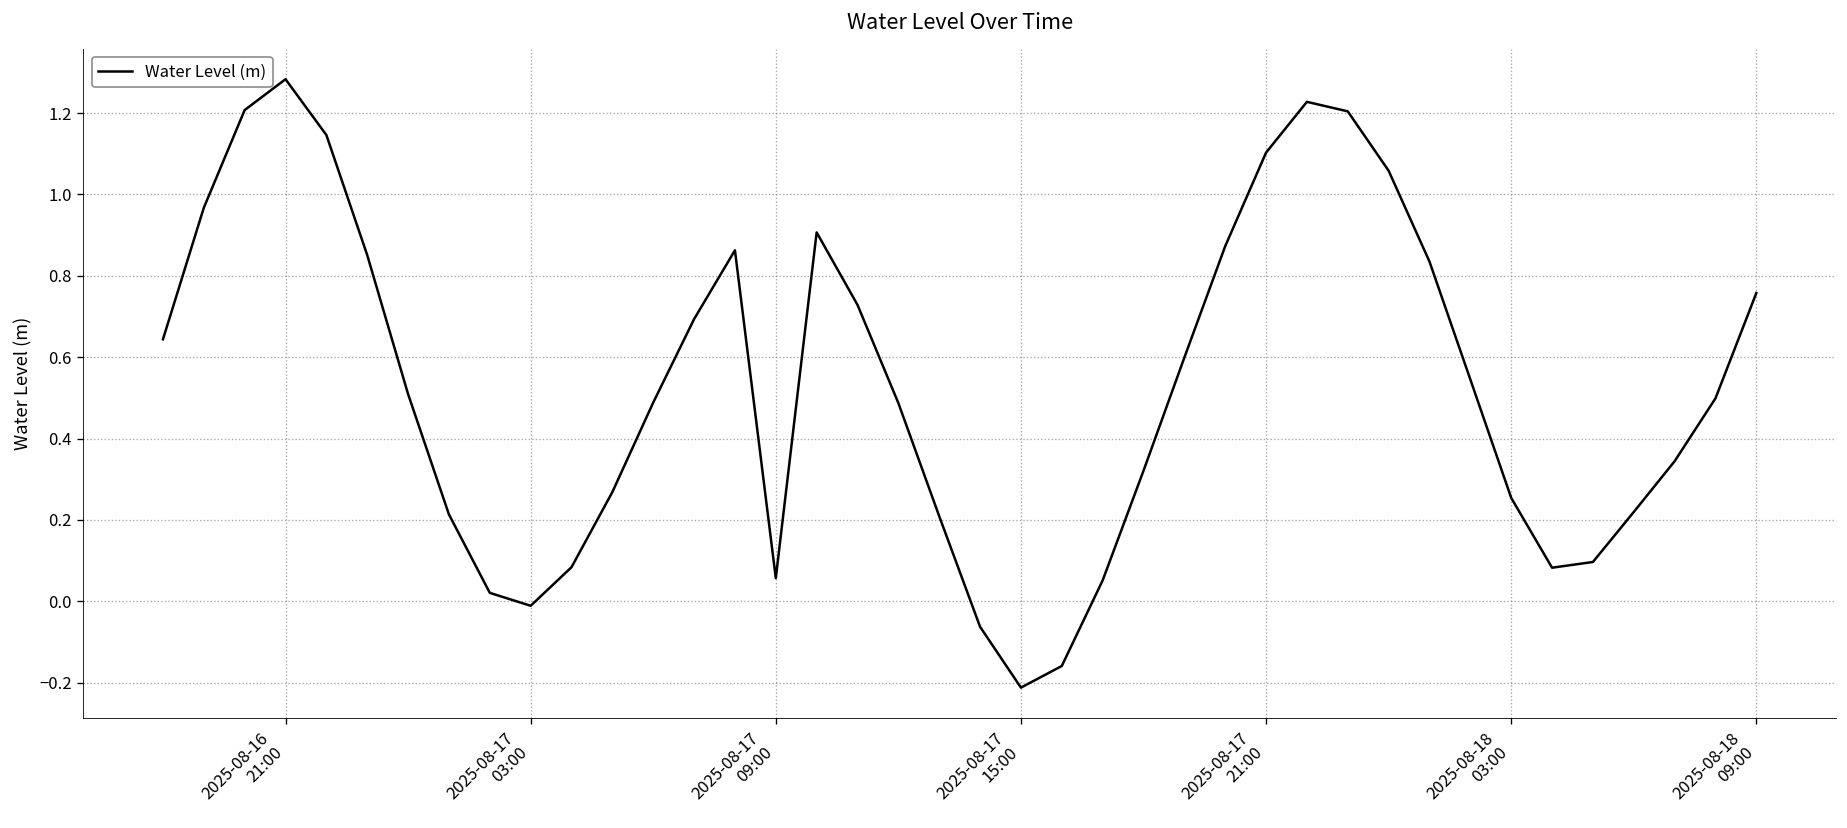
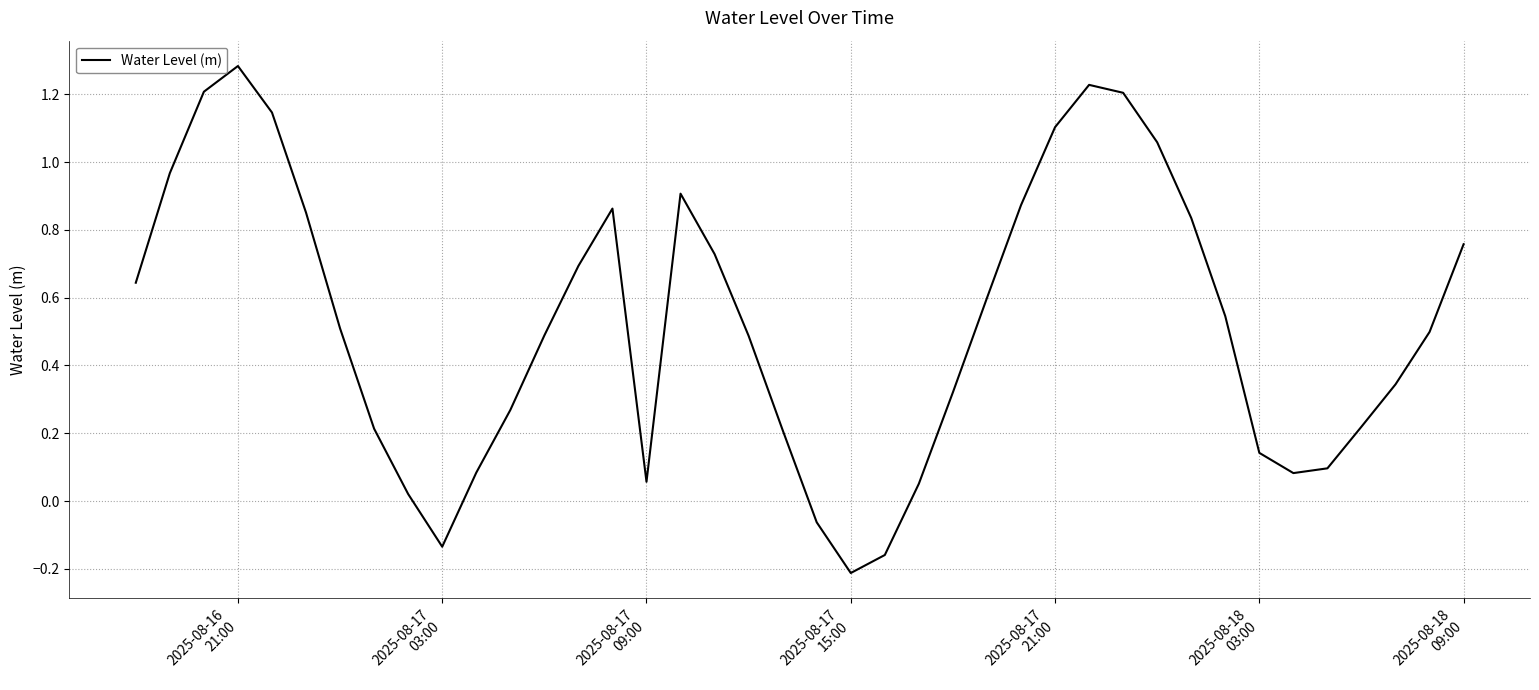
2025-08-17 03:00: -0.01 -> -0.13
2025-08-18 03:00: 0.25 -> 0.14
